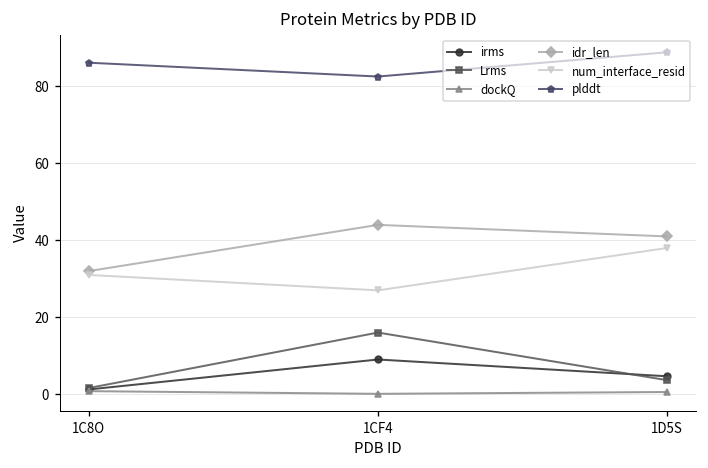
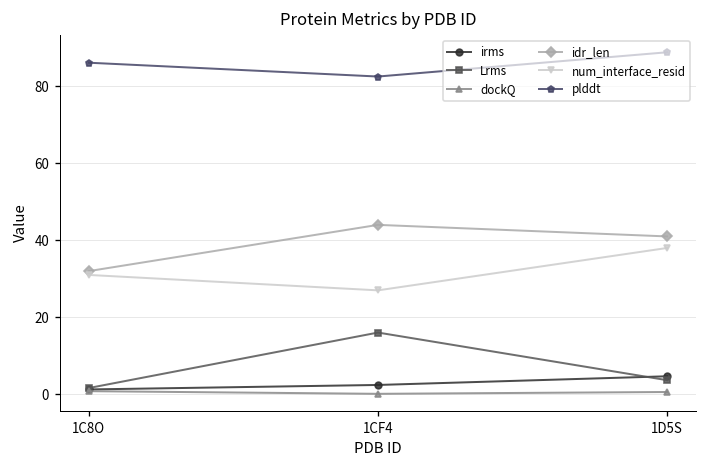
irms, 1CF4: 9 -> 2
